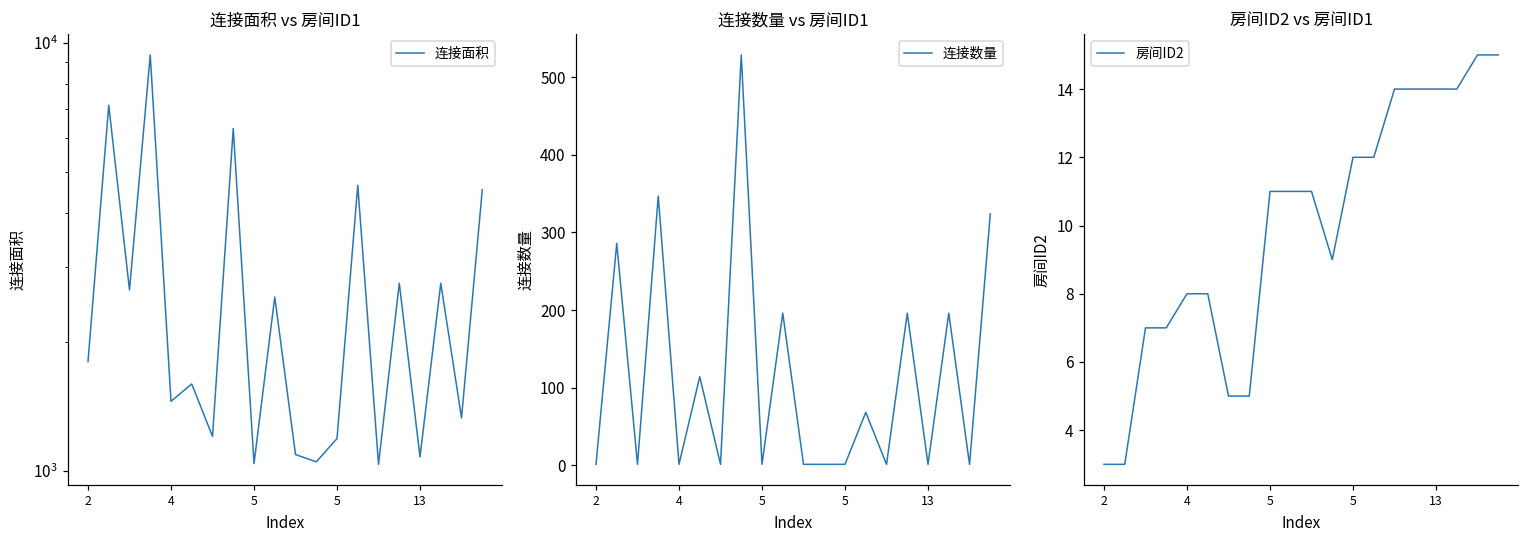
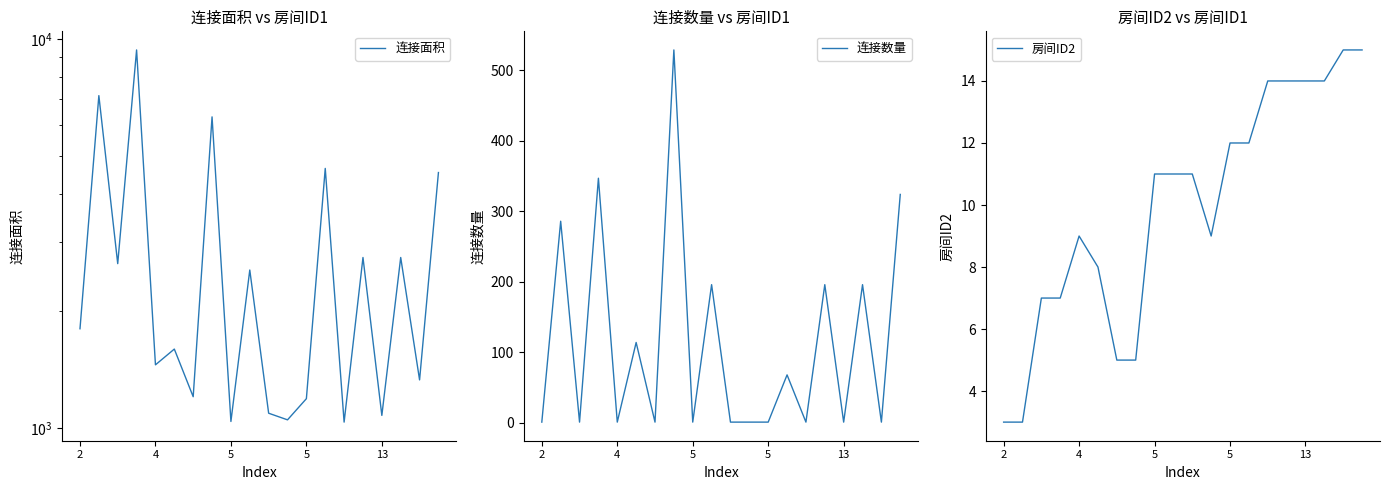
房间ID2 vs 房间ID1, 4: 8 -> 9
